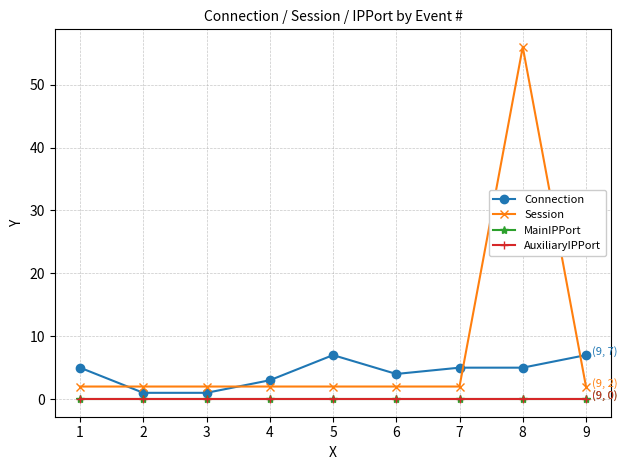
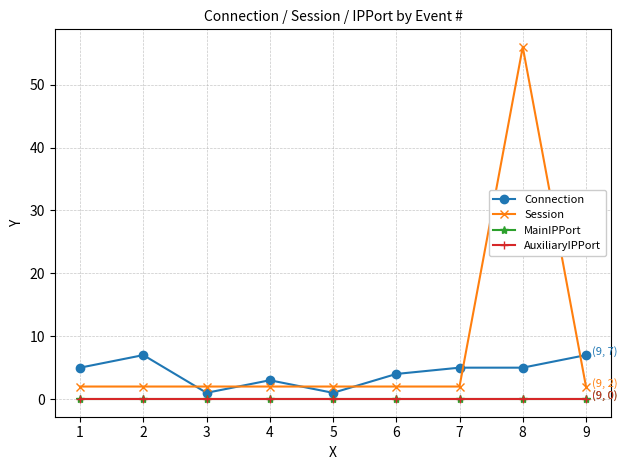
Connection, 2: 1 -> 7
Connection, 5: 7 -> 1
